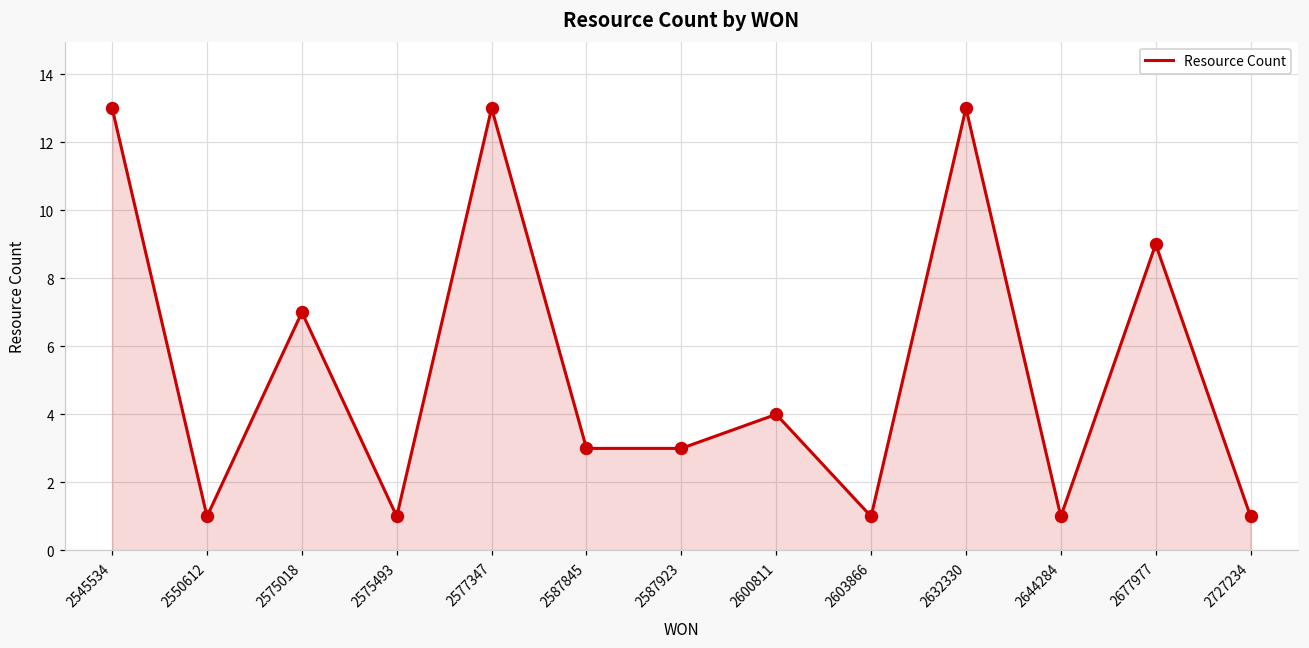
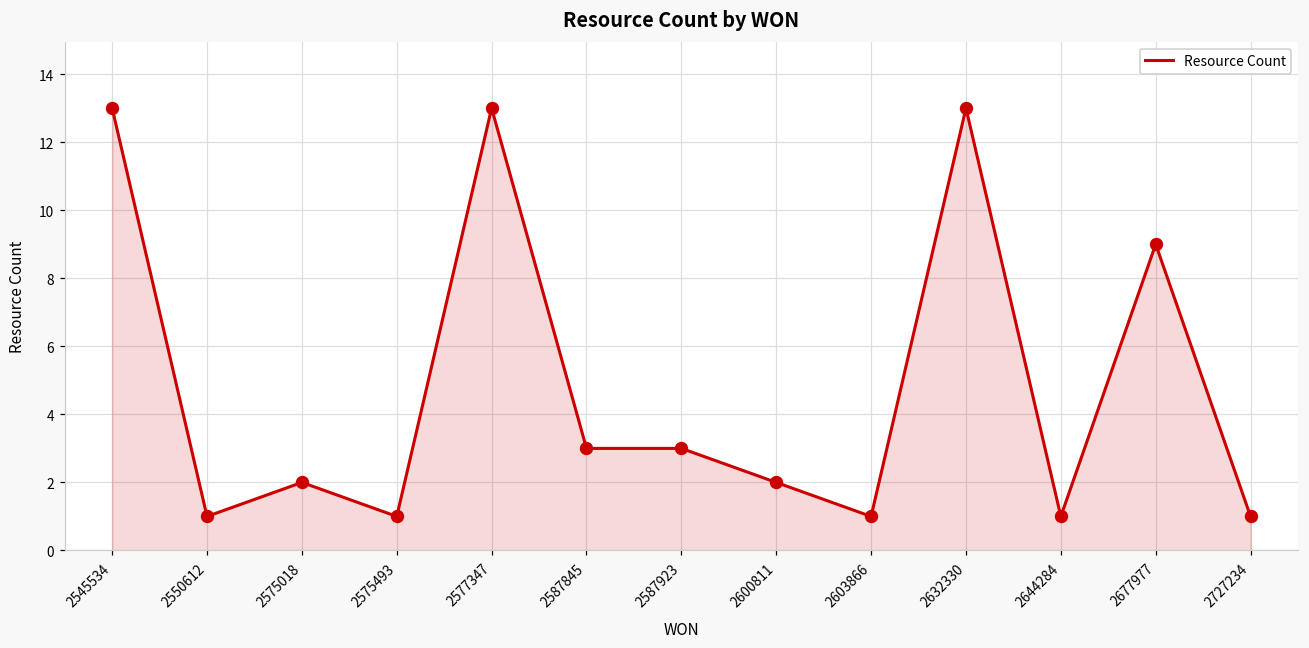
2575018: 7 -> 2
2600811: 4 -> 2
